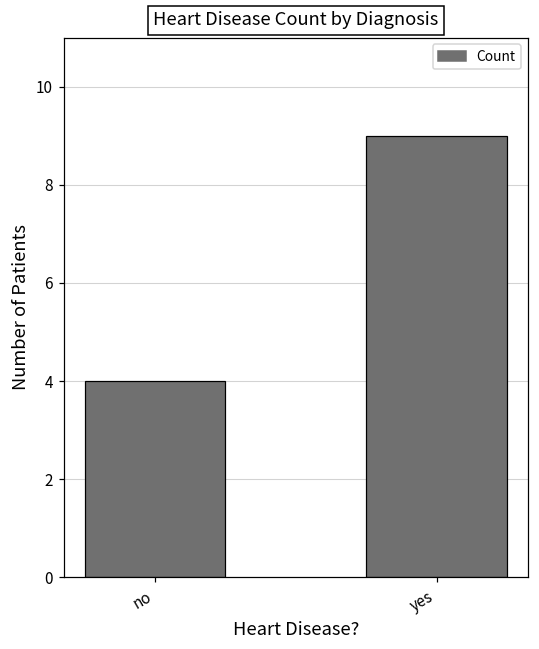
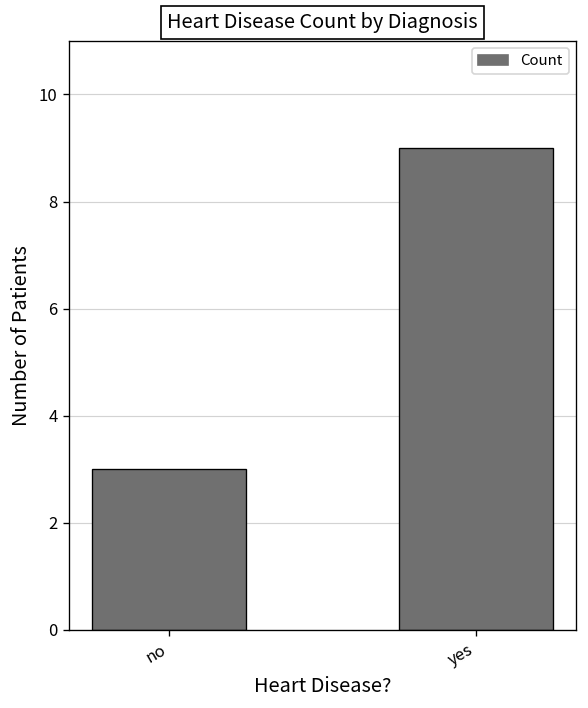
no: 4 -> 3
